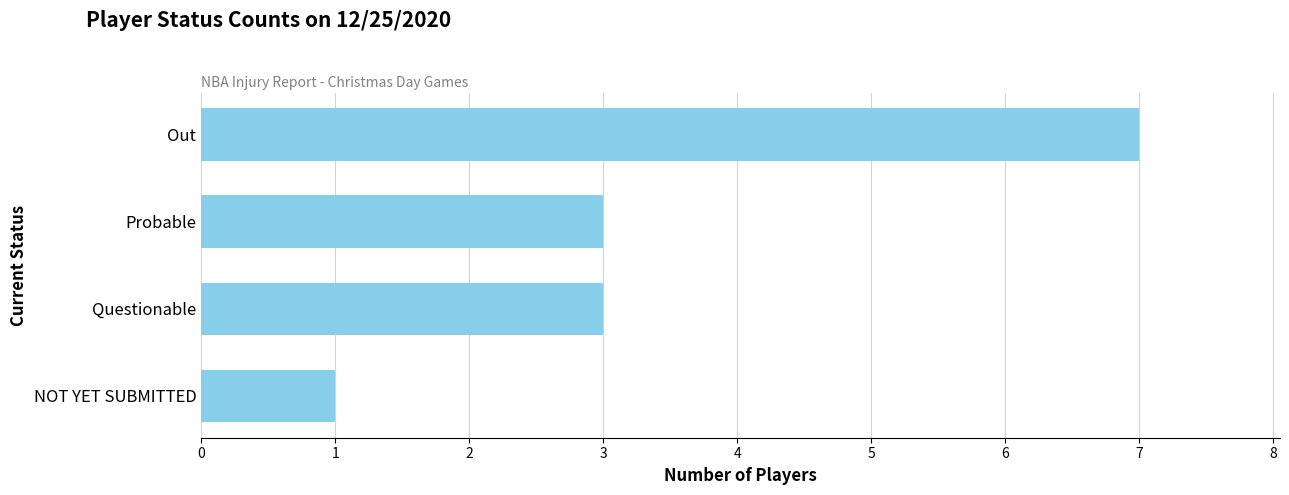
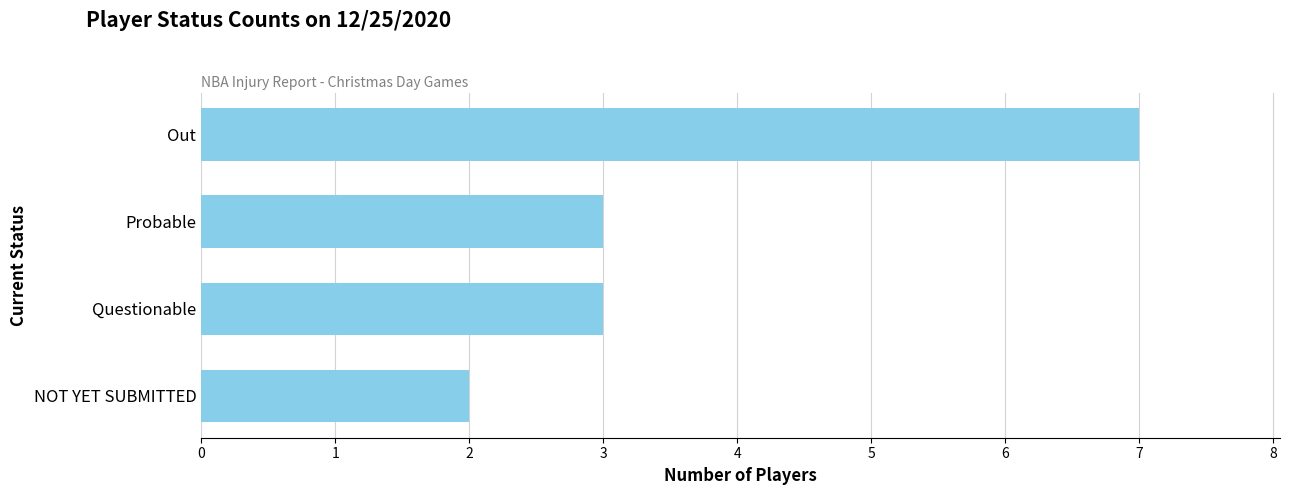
NOT YET SUBMITTED: 1 -> 2
